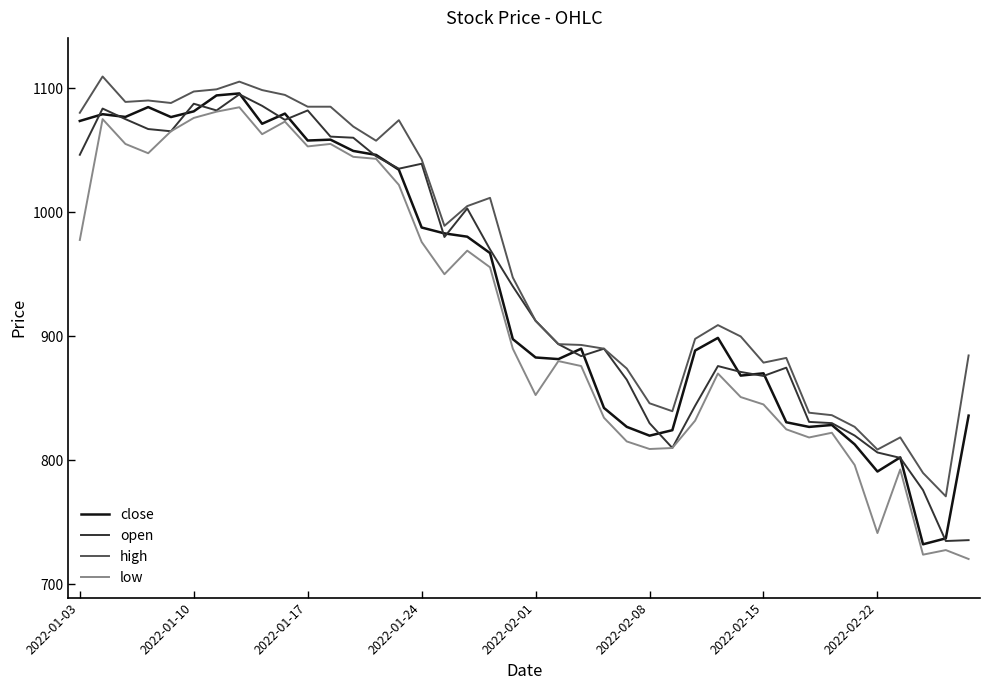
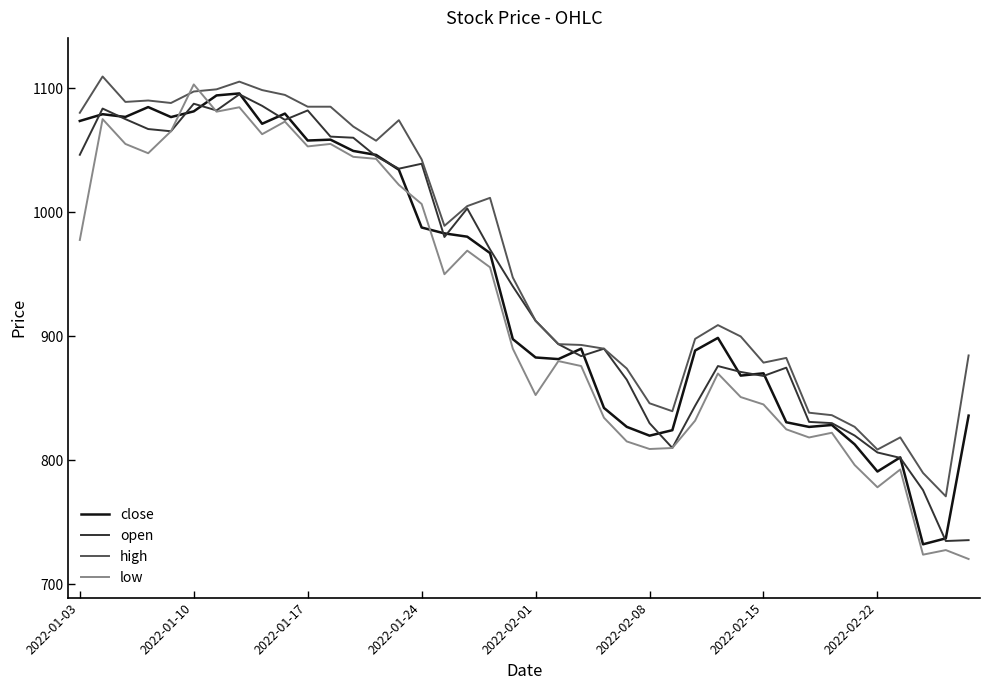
low, 2022-01-10: 1076 -> 1103
low, 2022-01-24: 976 -> 1007
low, 2022-02-22: 741 -> 778
